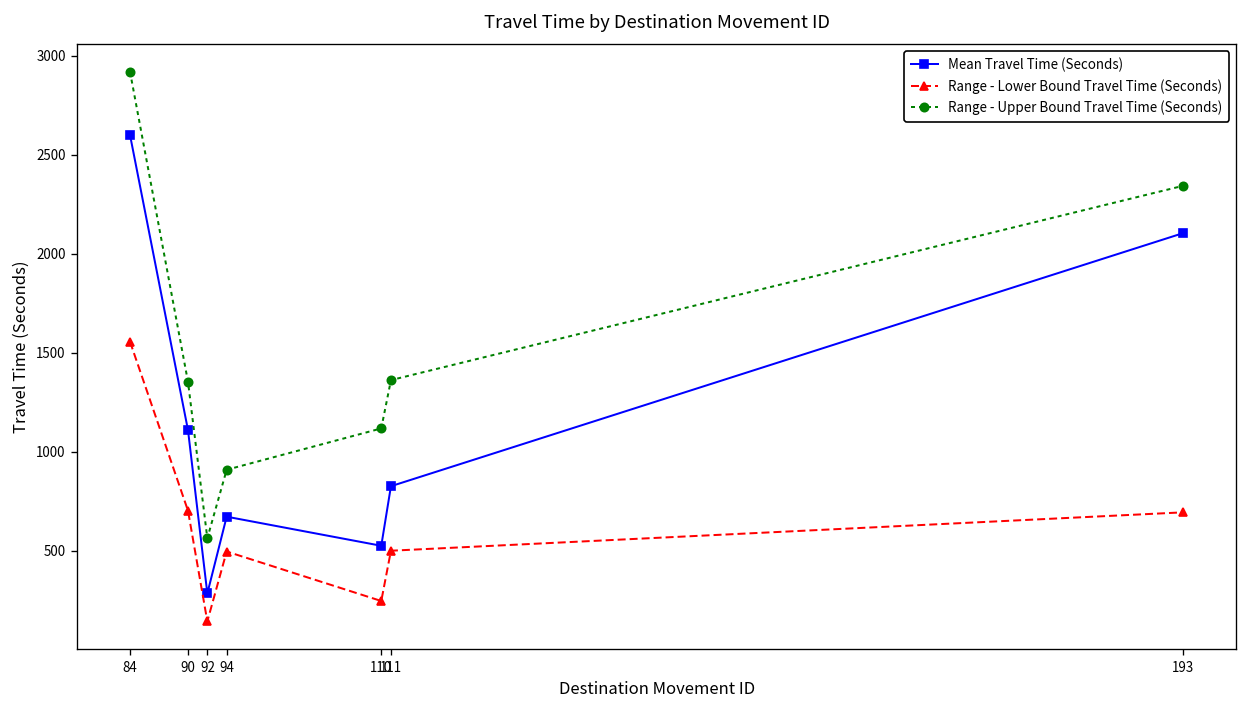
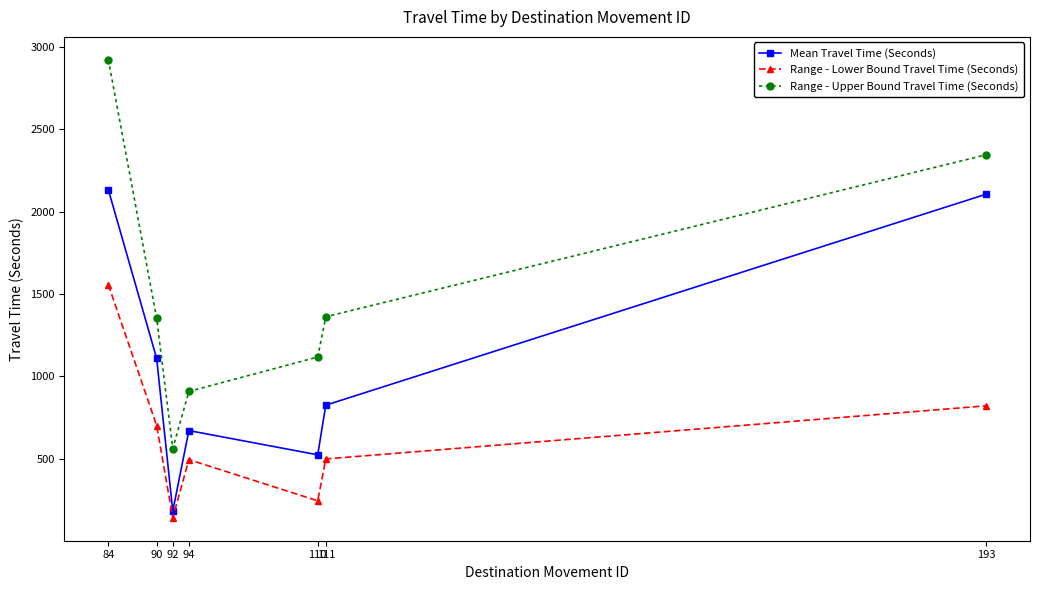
Mean Travel Time (Seconds), 84: 2600 -> 2130
Mean Travel Time (Seconds), 92: 280 -> 180
Range - Lower Bound Travel Time (Seconds), 193: 690 -> 820
